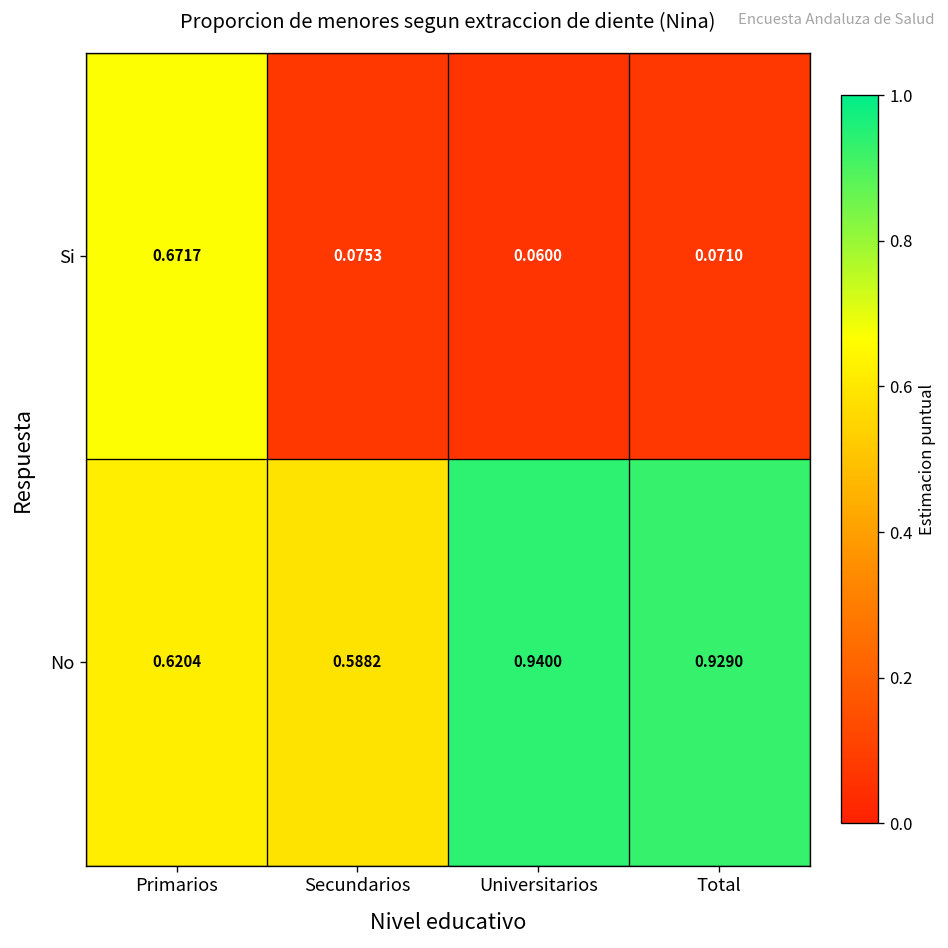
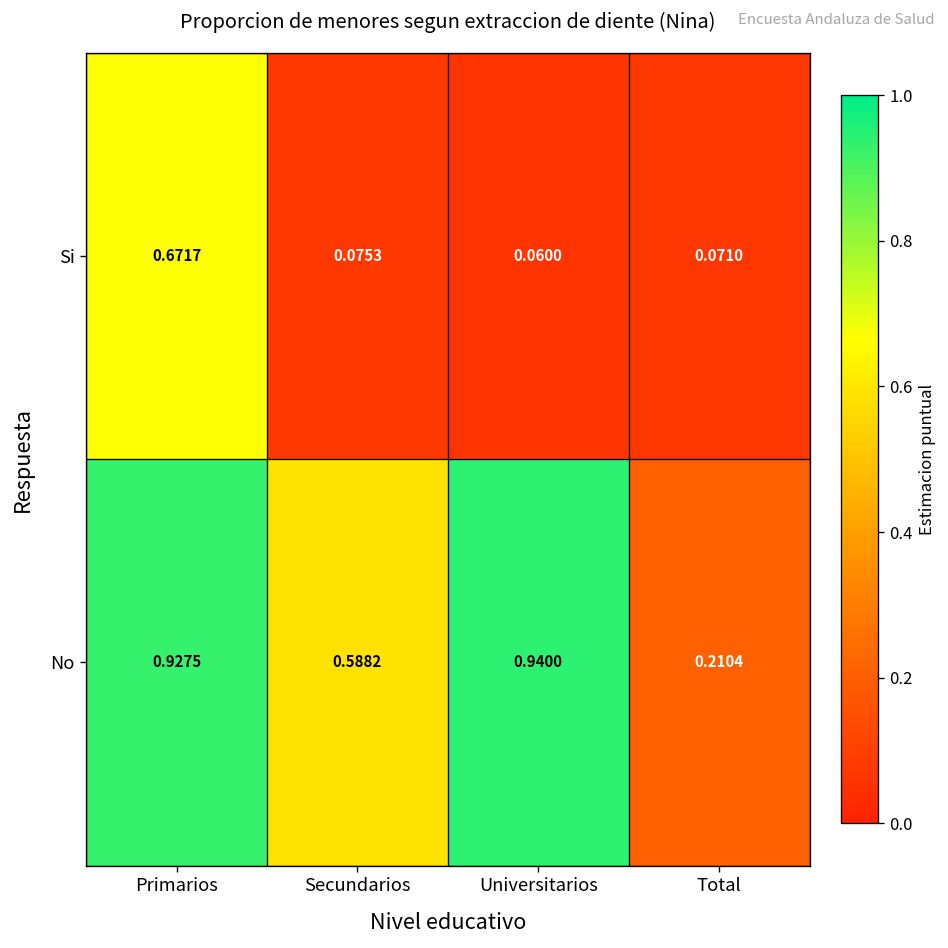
No, Primarios: 0.6204 -> 0.9275
No, Total: 0.9290 -> 0.2104
